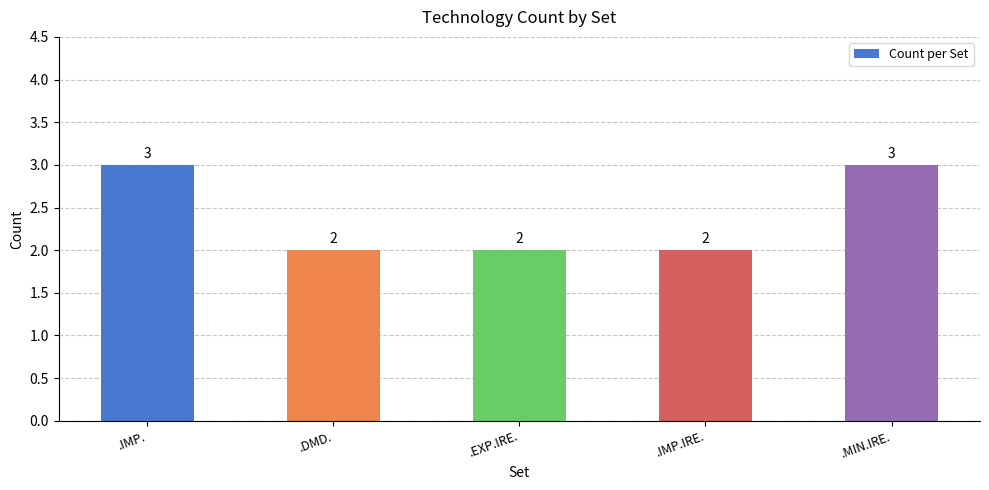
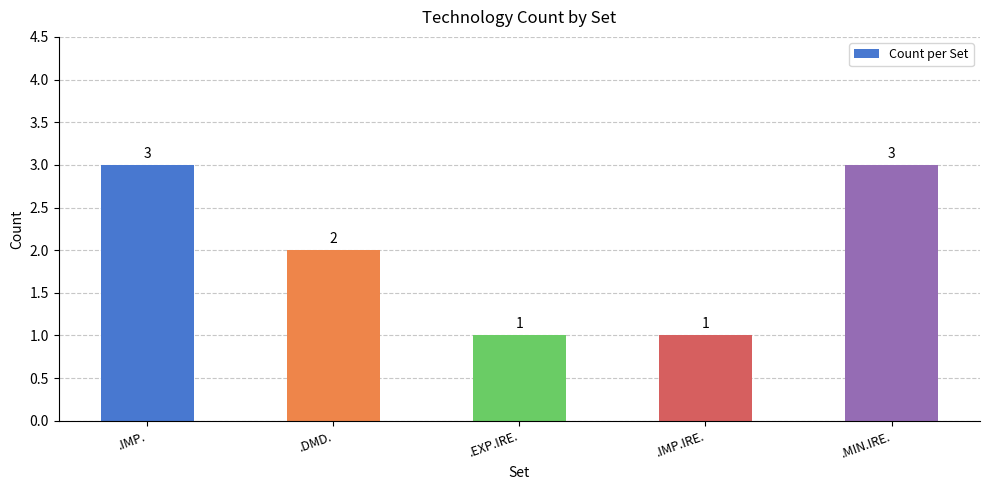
.EXP.IRE.: 2 -> 1
.IMP.IRE.: 2 -> 1
